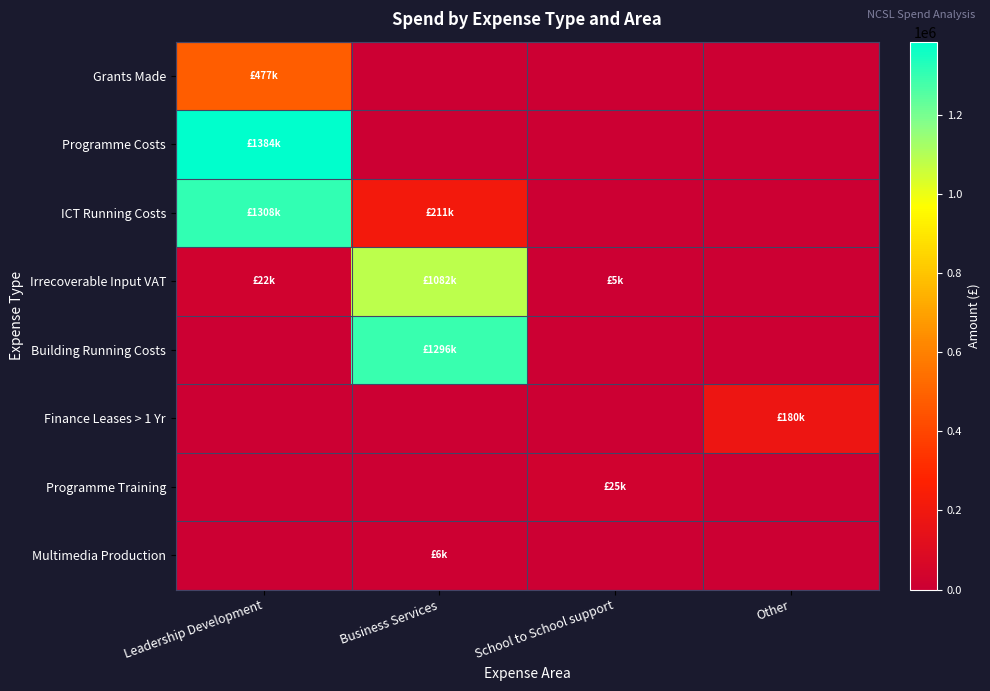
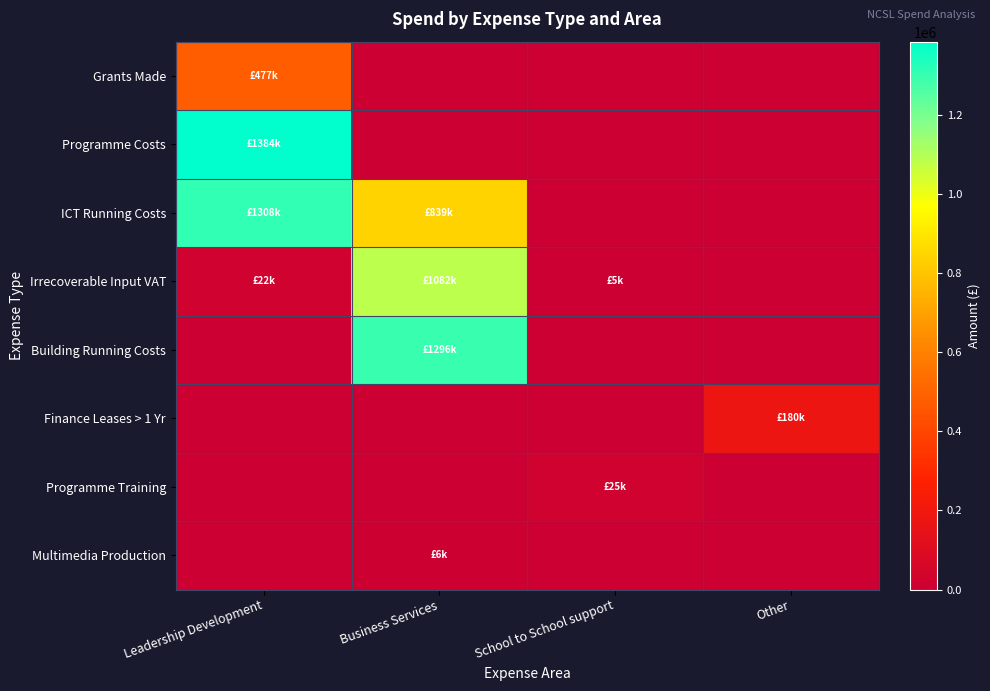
ICT Running Costs, Business Services: £211k -> £839k
